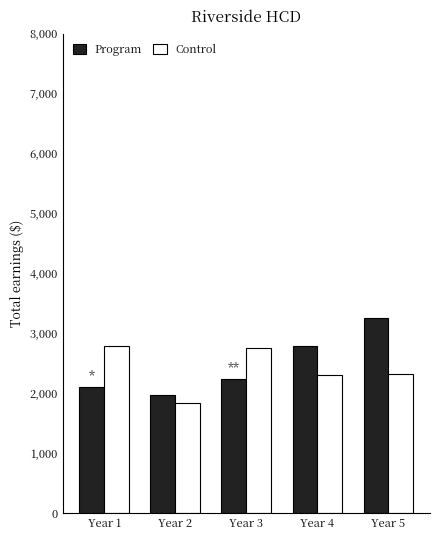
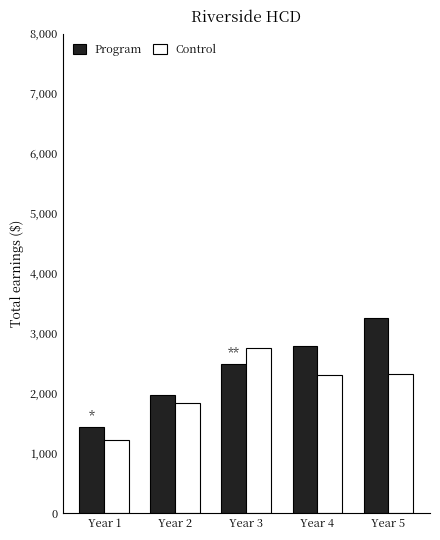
Program, Year 1: 2,100 -> 1,400
Control, Year 1: 2,800 -> 1,200
Program, Year 3: 2,200 -> 2,500
